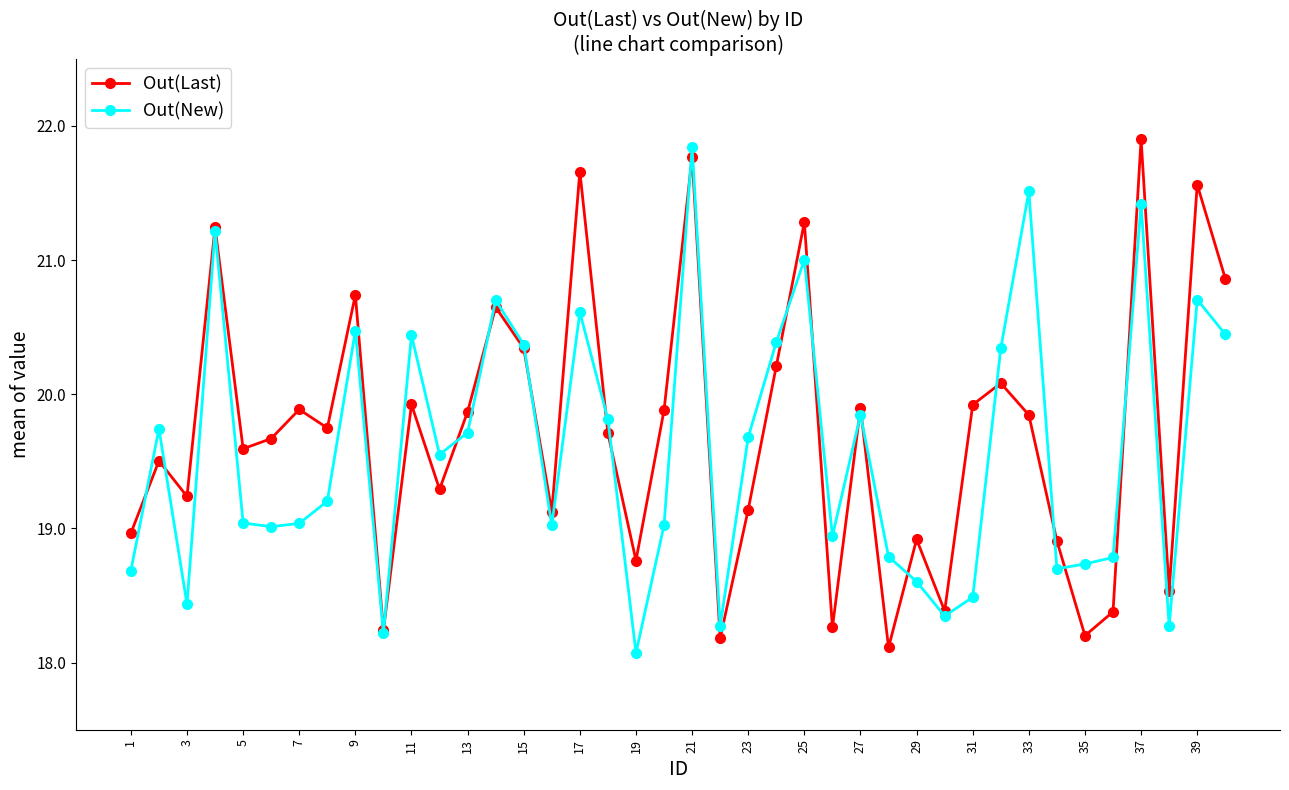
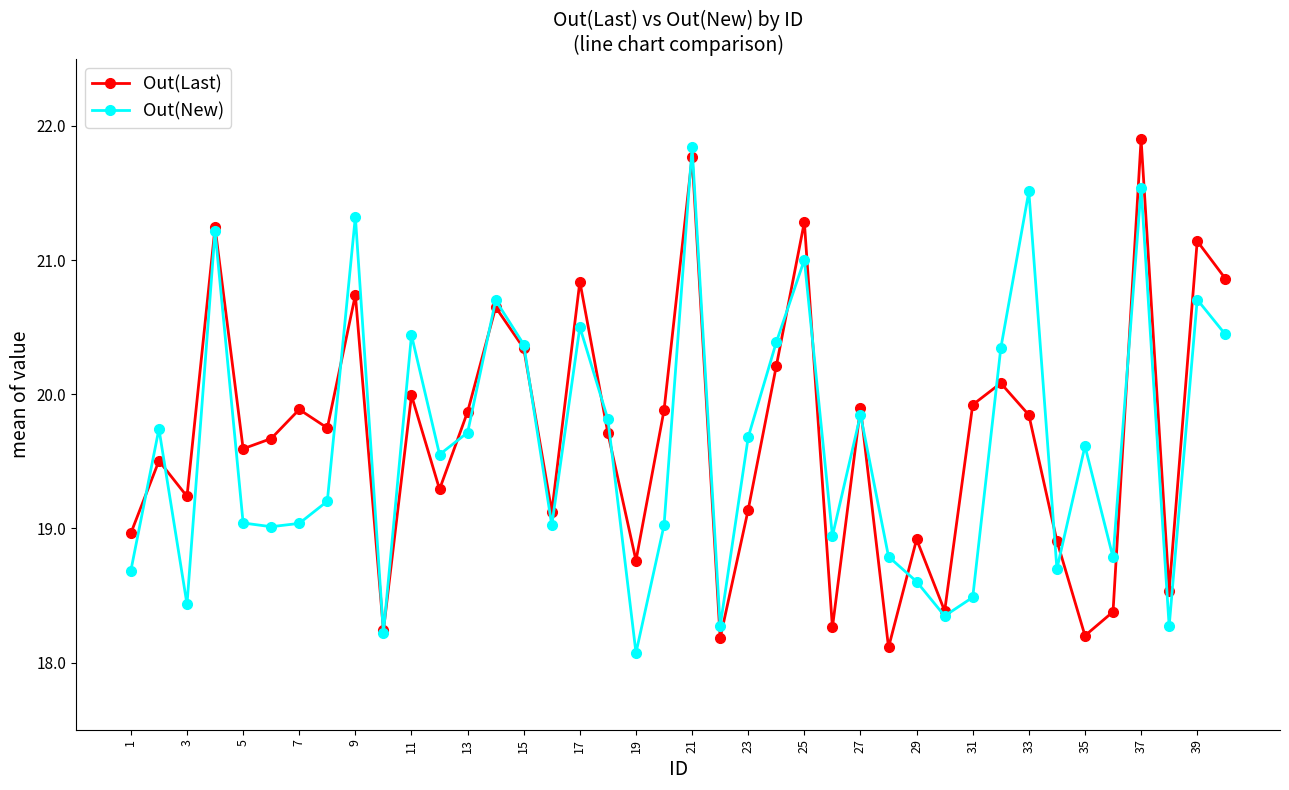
Out(New), 9: 20.47 -> 21.32
Out(Last), 11: 19.92 -> 19.99
Out(Last), 17: 21.66 -> 20.84
Out(New), 17: 20.61 -> 20.50
Out(New), 35: 18.74 -> 19.61
Out(New), 37: 21.42 -> 21.54
Out(Last), 39: 21.56 -> 21.14
